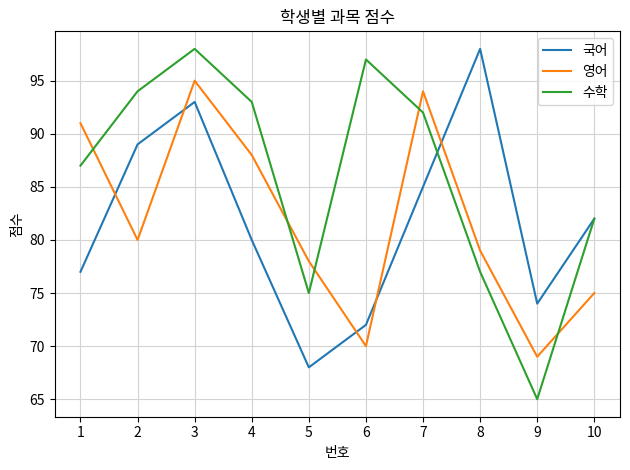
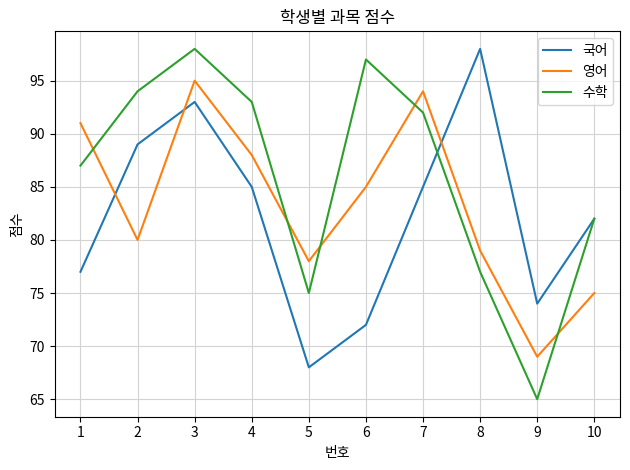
국어, 4: 80 -> 85
영어, 6: 70 -> 85
